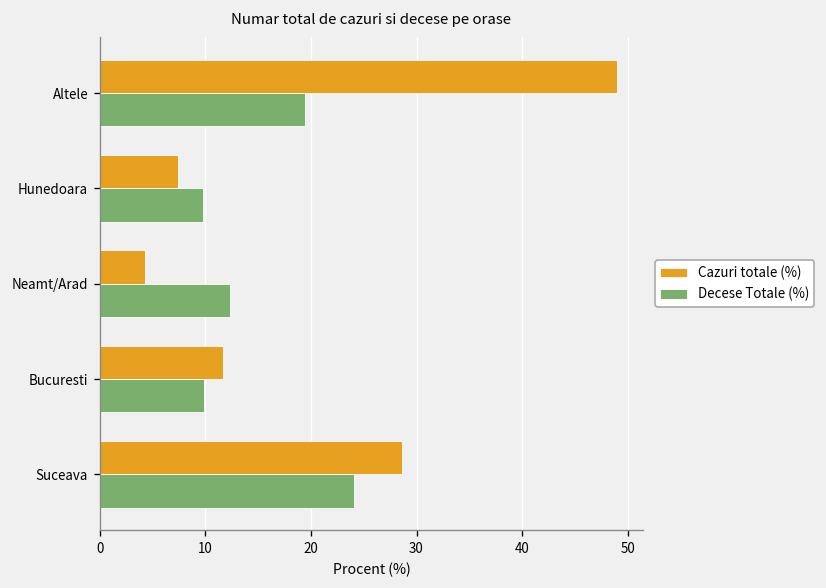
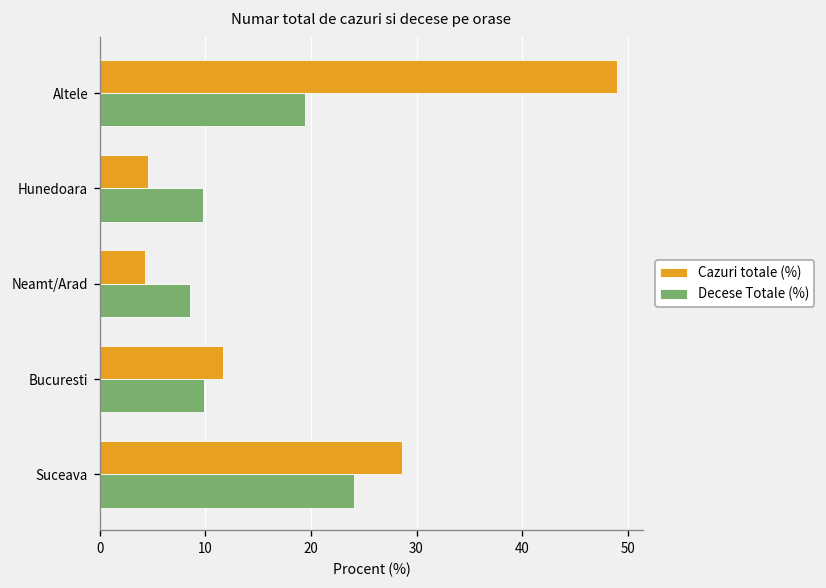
Cazuri totale (%), Hunedoara: 7 -> 5
Decese Totale (%), Neamt/Arad: 12 -> 9
